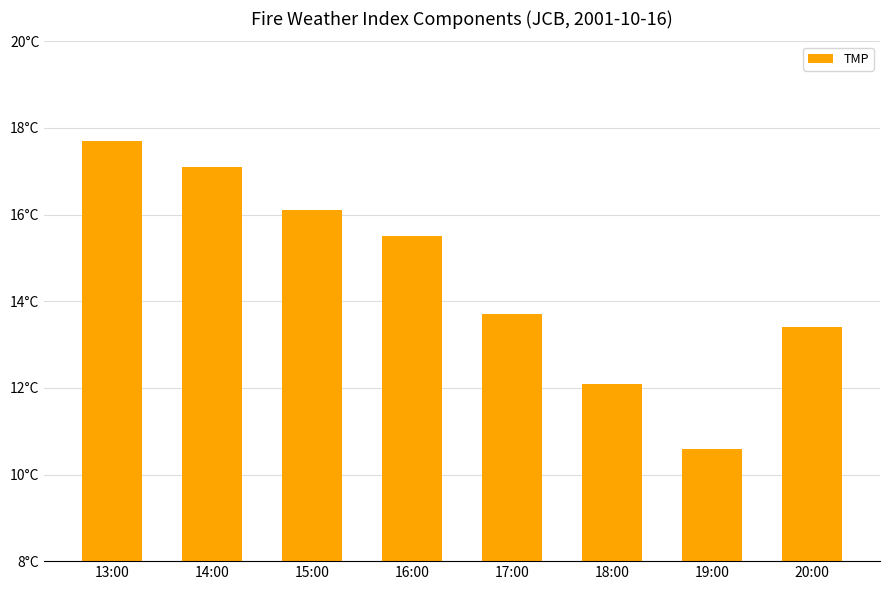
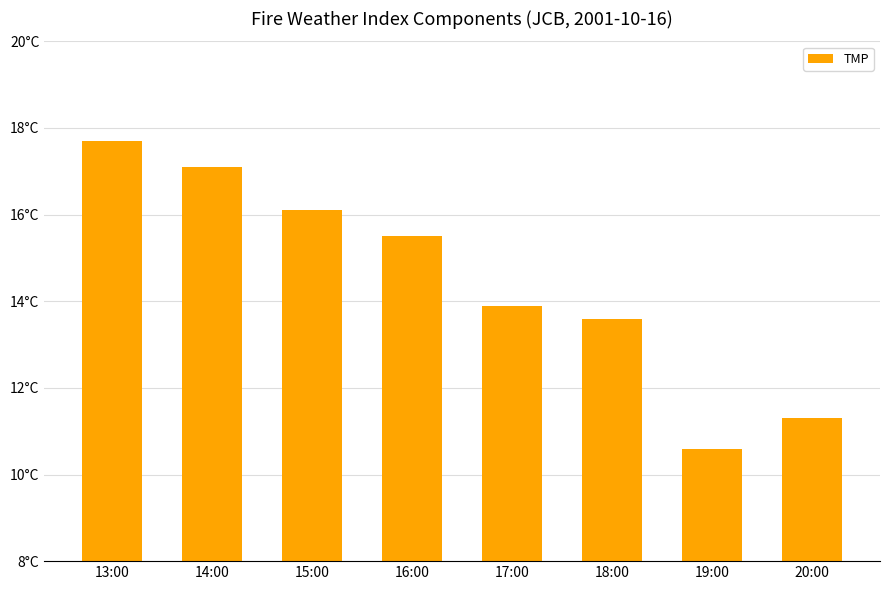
17:00: 13.7°C -> 13.9°C
18:00: 12.1°C -> 13.6°C
20:00: 13.4°C -> 11.3°C
